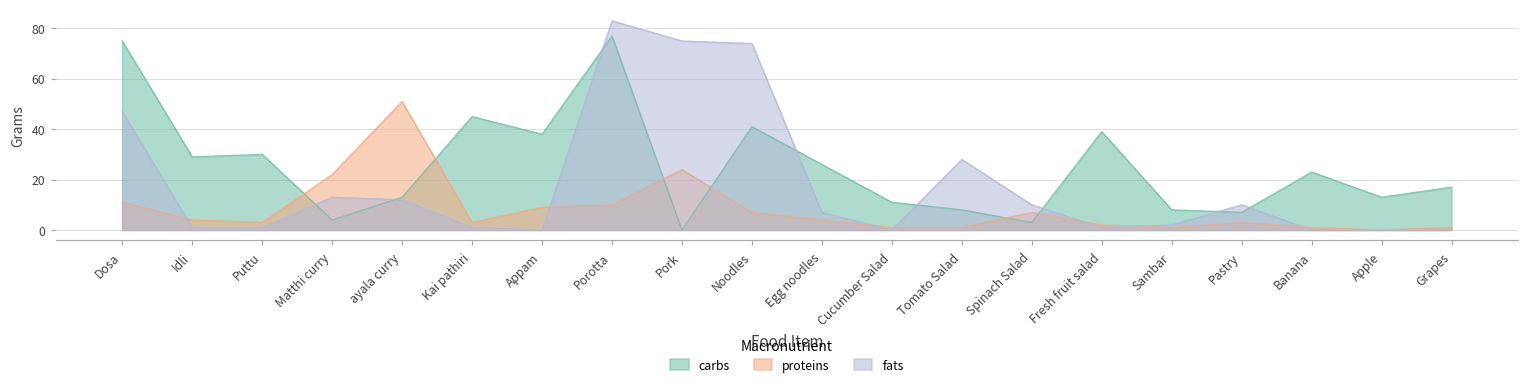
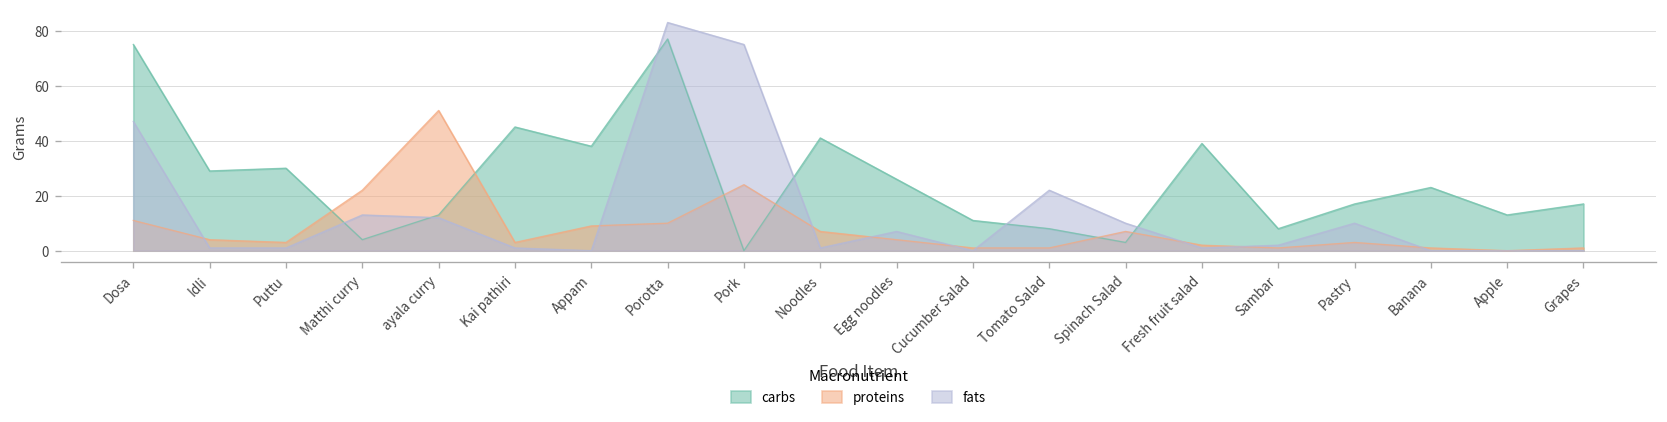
fats, Noodles: 74 -> 1
fats, Tomato Salad: 28 -> 22
carbs, Pastry: 7 -> 17
